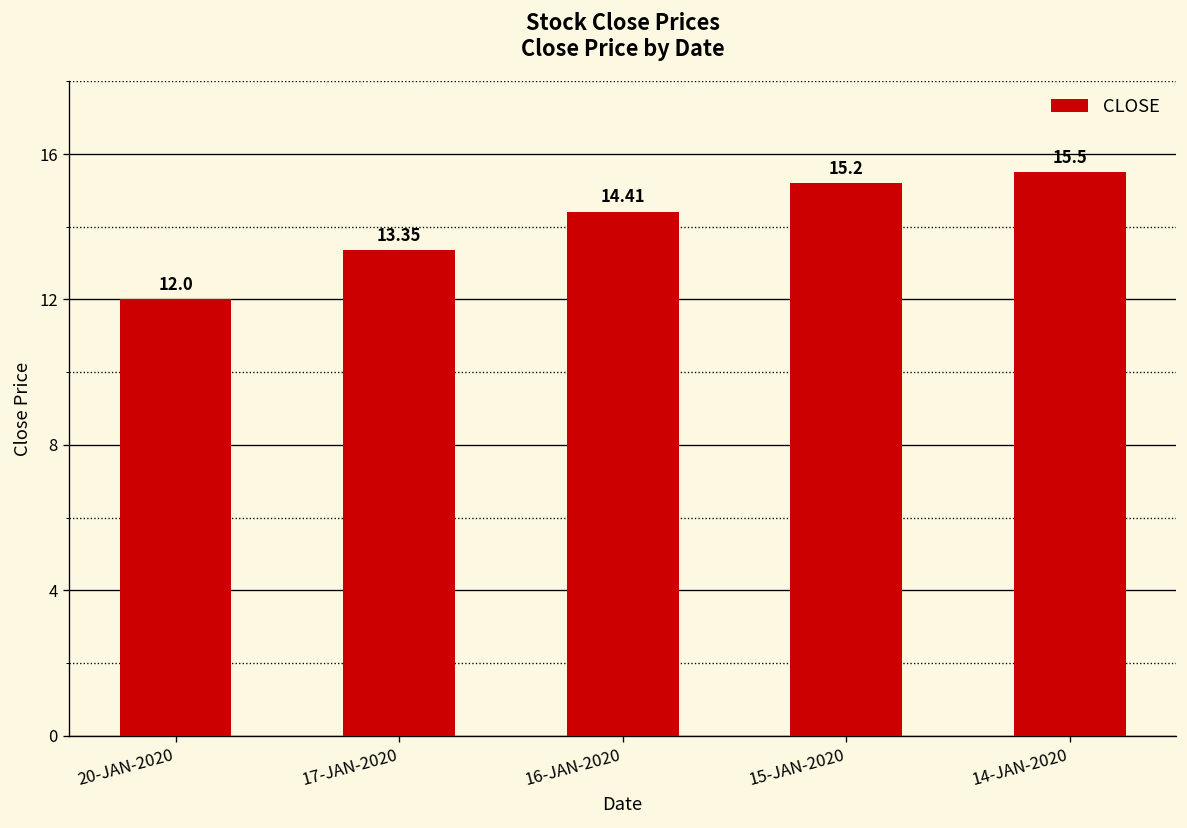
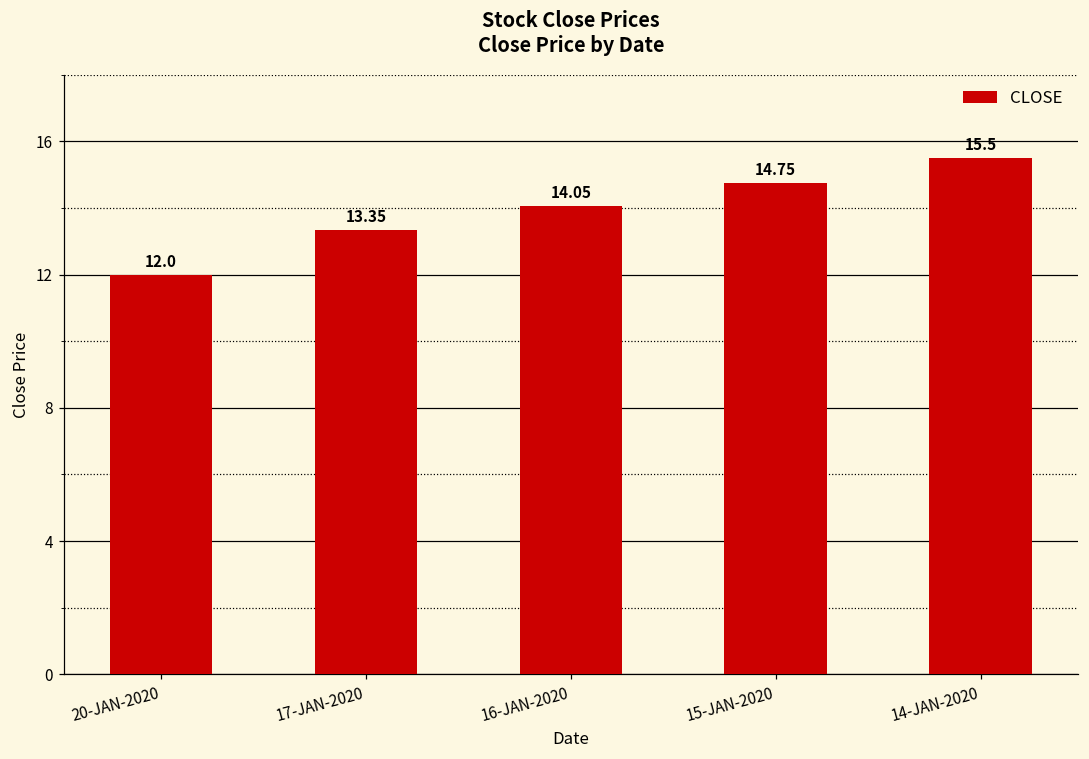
16-JAN-2020: 14.41 -> 14.05
15-JAN-2020: 15.2 -> 14.75
